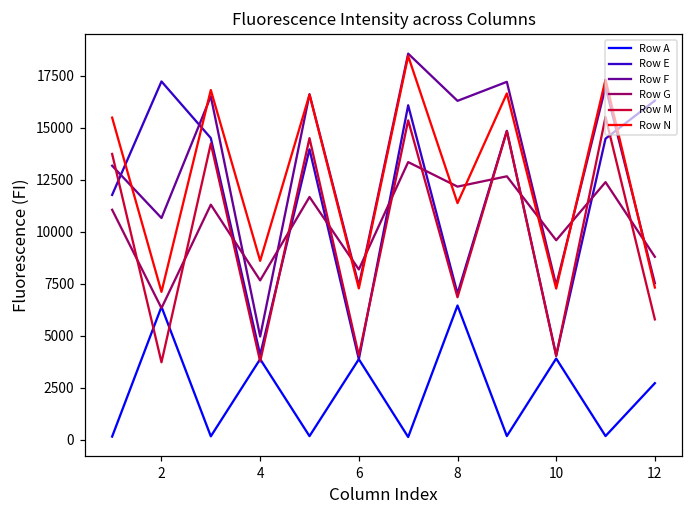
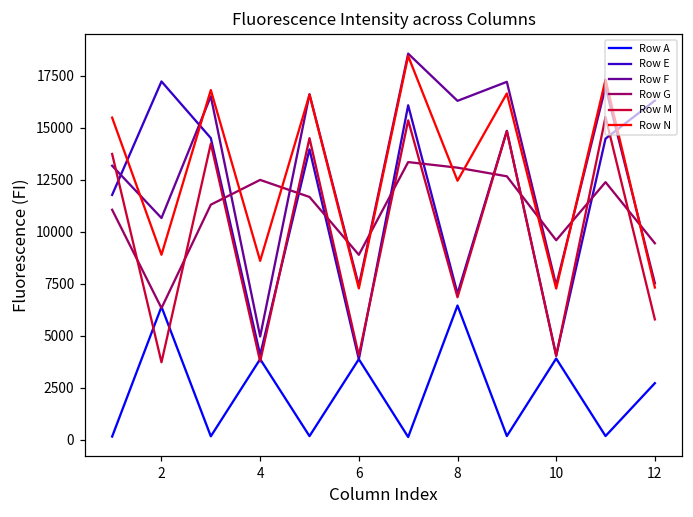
Row N, 2: 7100 -> 8900
Row G, 4: 7700 -> 12500
Row G, 6: 8200 -> 8900
Row G, 8: 12200 -> 13100
Row N, 8: 11400 -> 12500
Row G, 12: 8800 -> 9500
